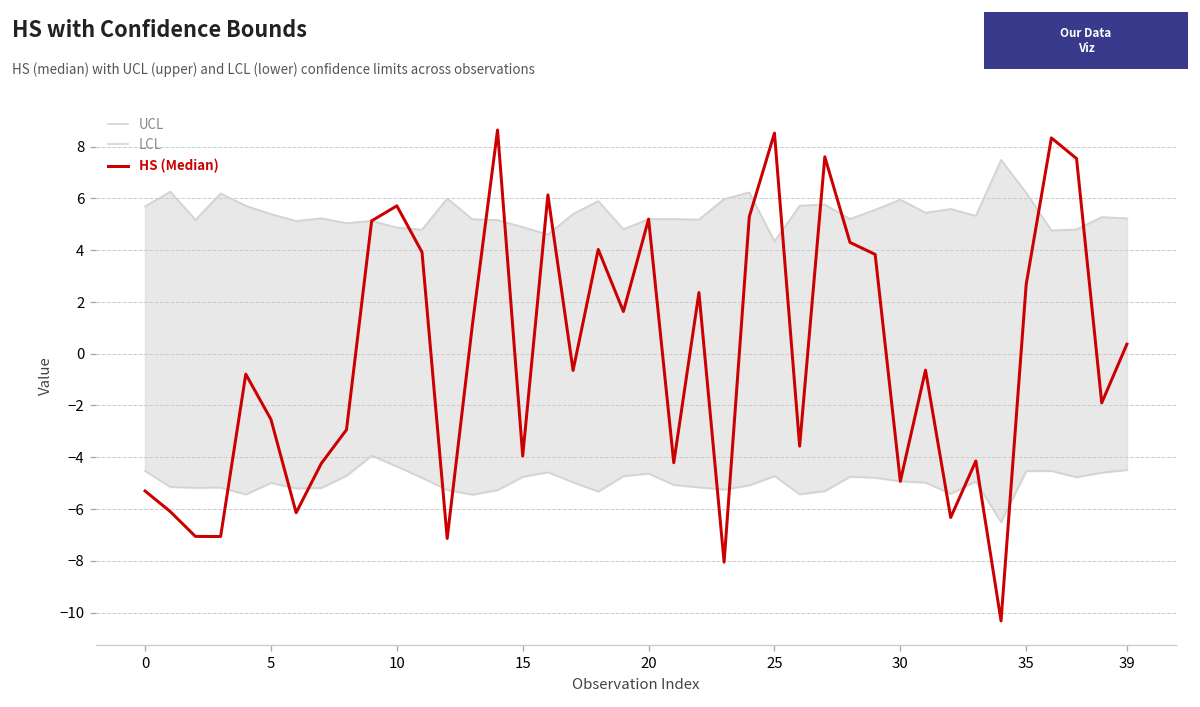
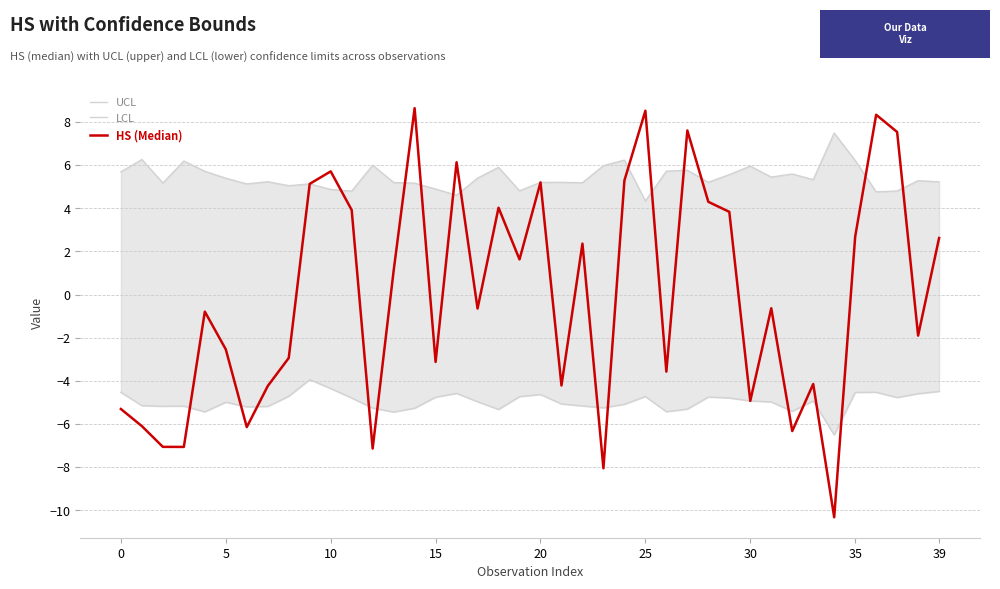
HS (Median), 15: -4.0 -> -3.1
HS (Median), 39: 0.4 -> 2.6
